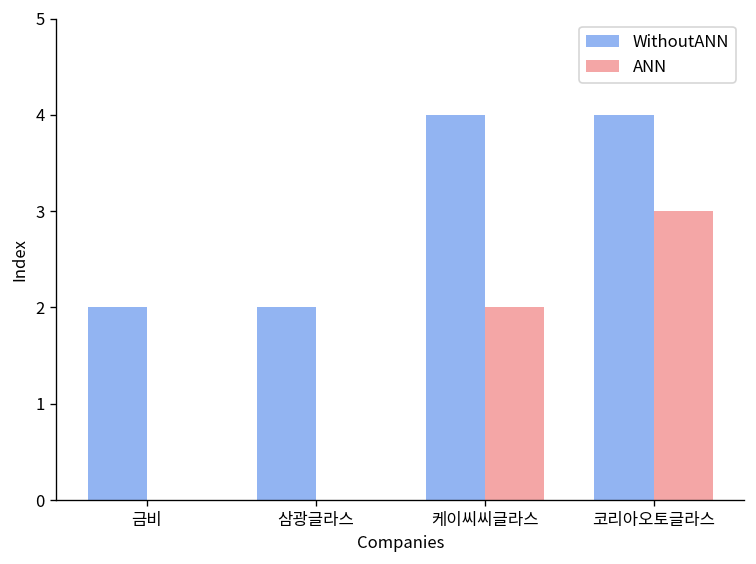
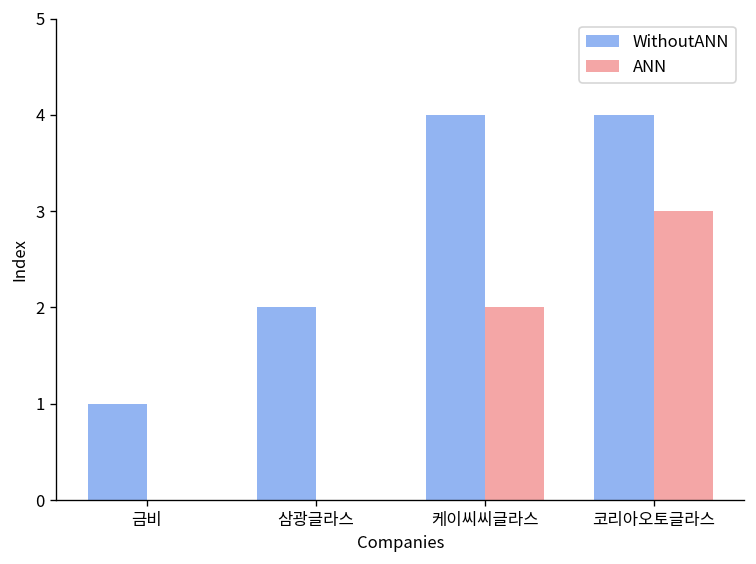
WithoutANN, 금비: 2 -> 1
